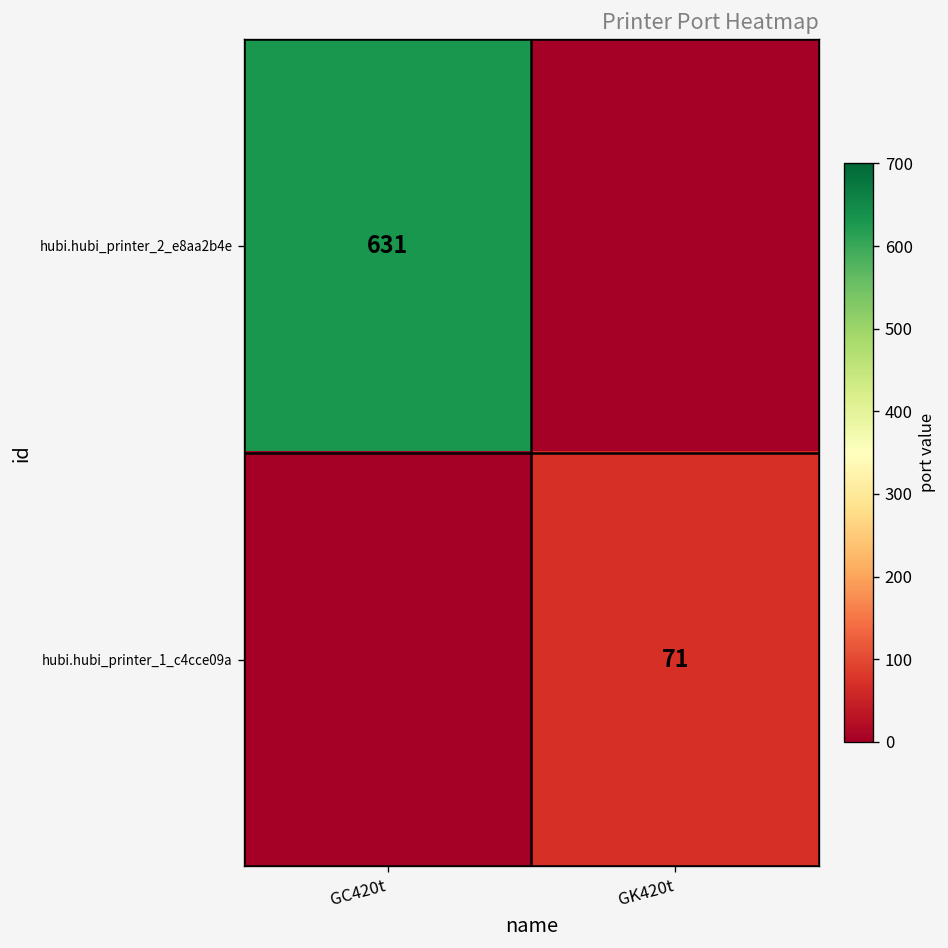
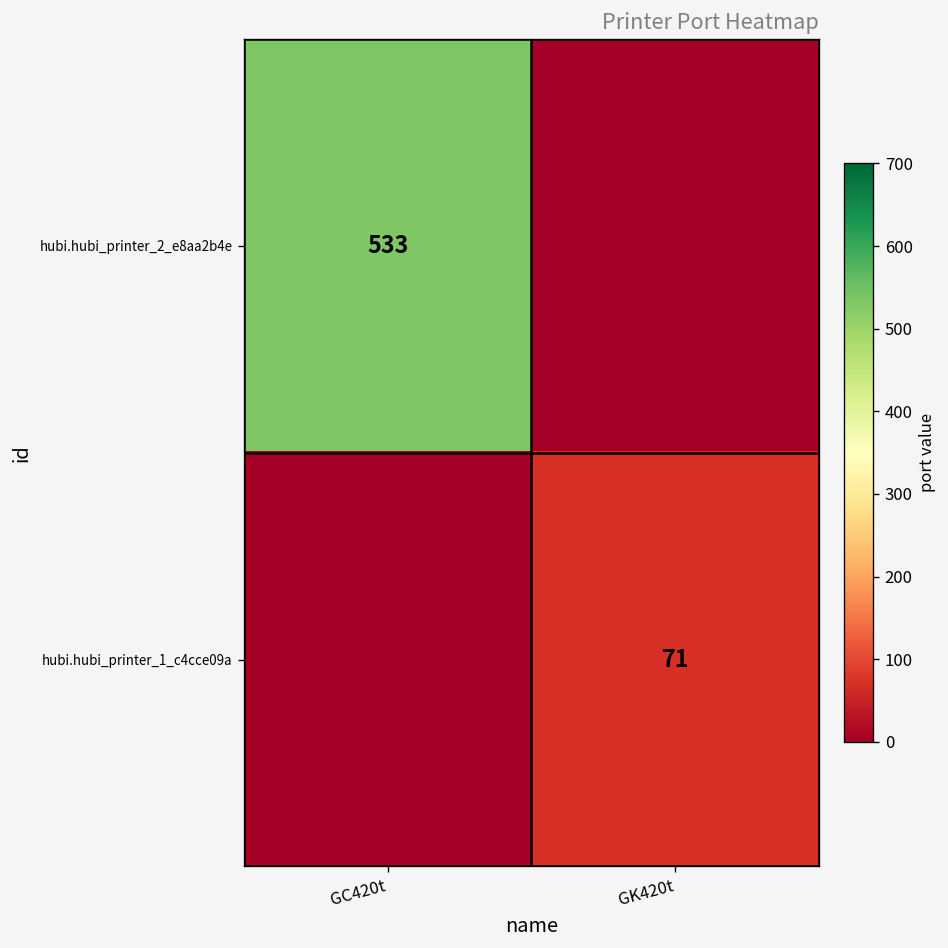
hubi.hubi_printer_2_e8aa2b4e, GC420t: 631 -> 533
